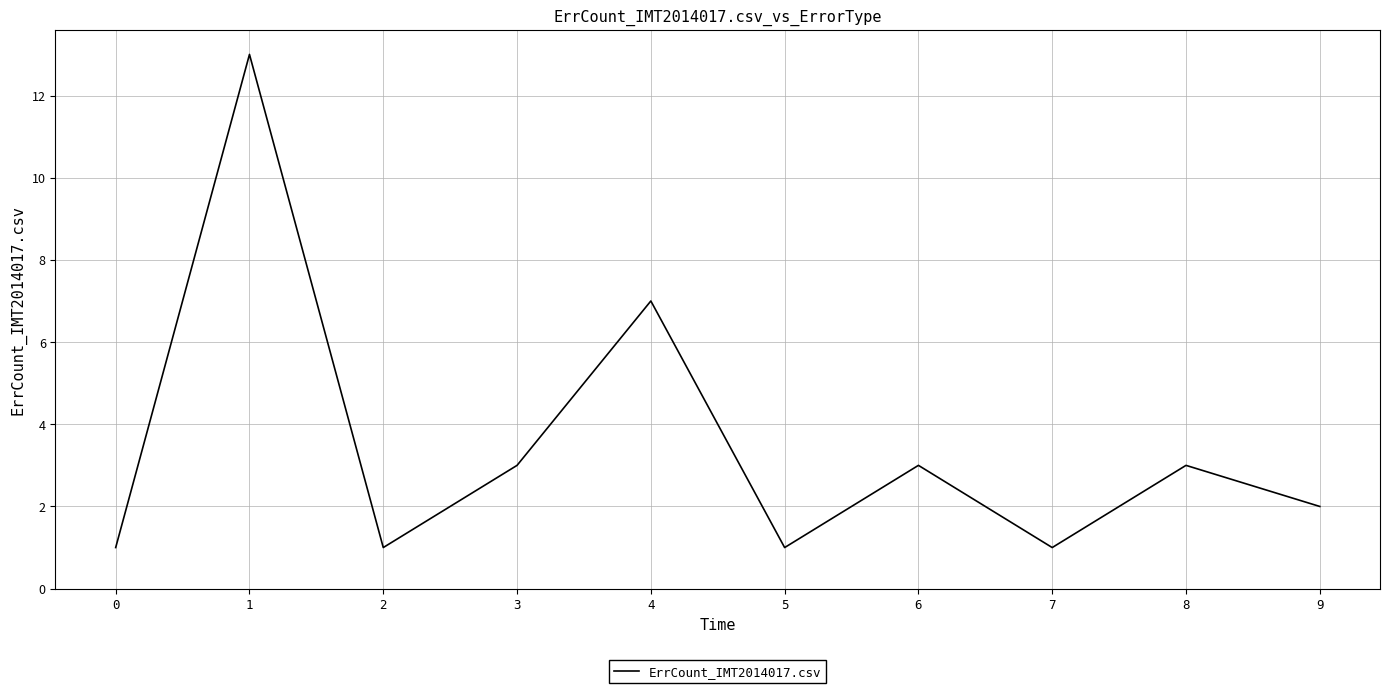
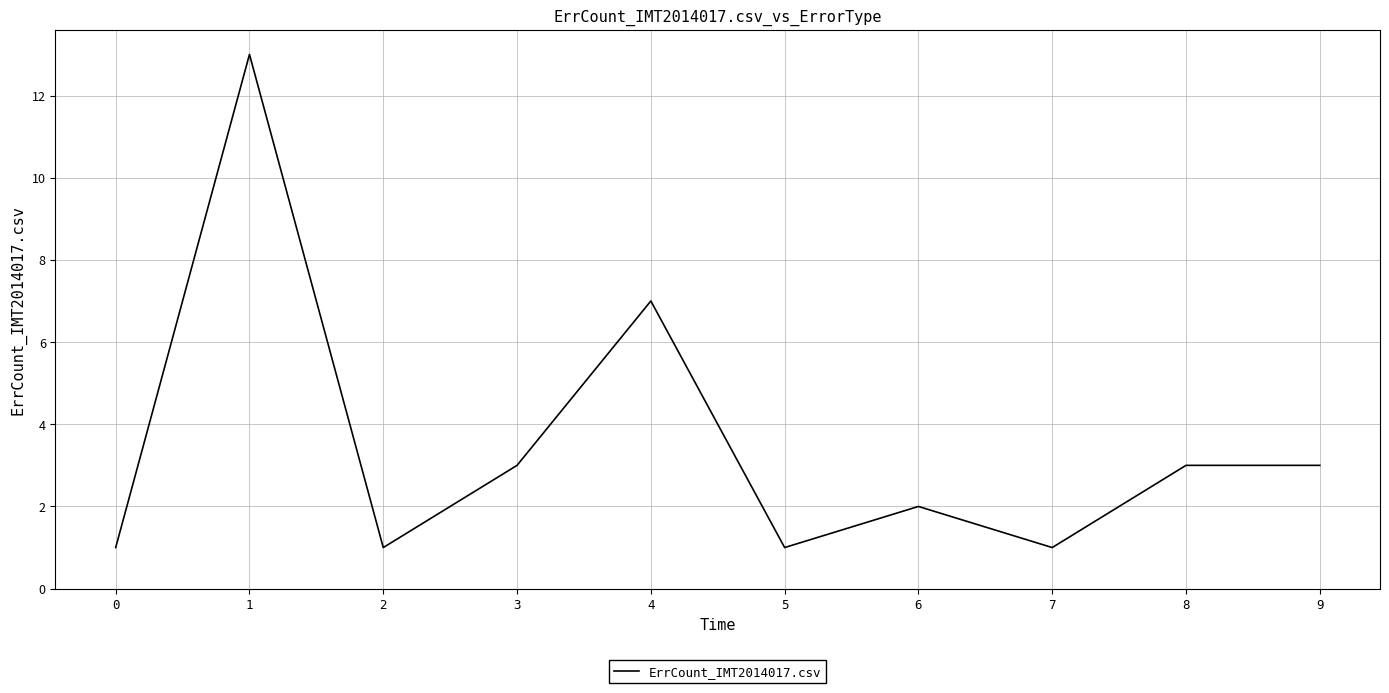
6: 3 -> 2
9: 2 -> 3
